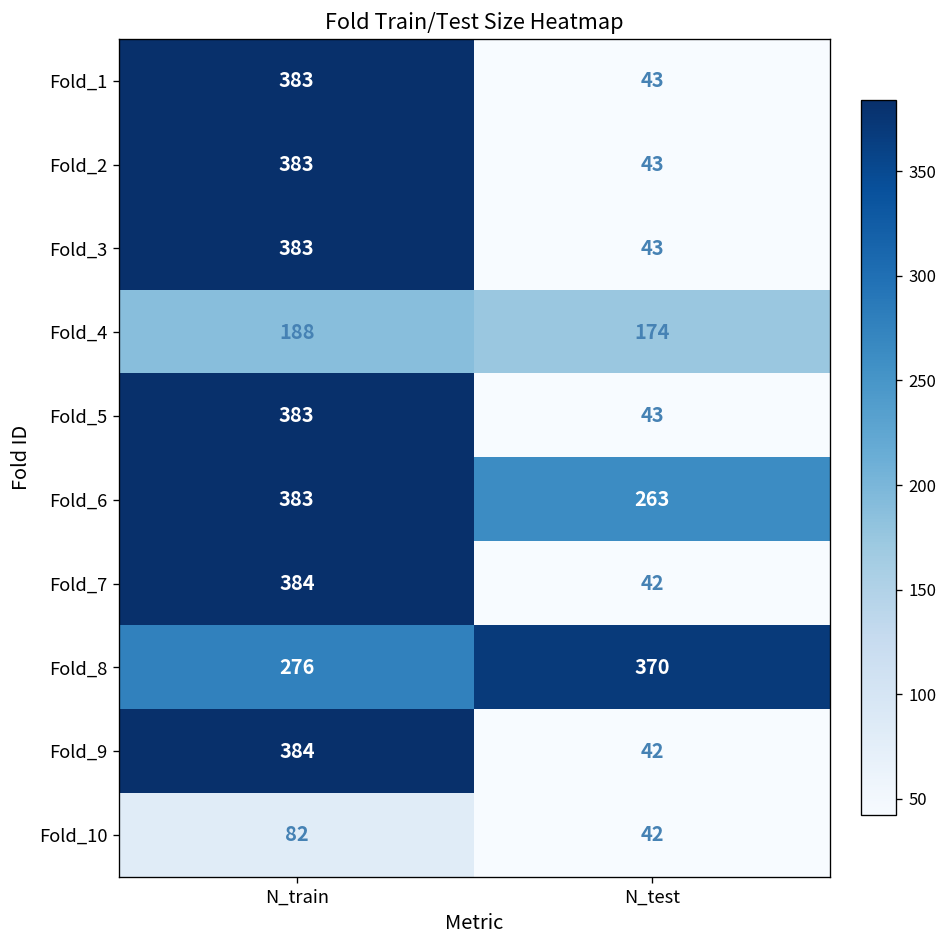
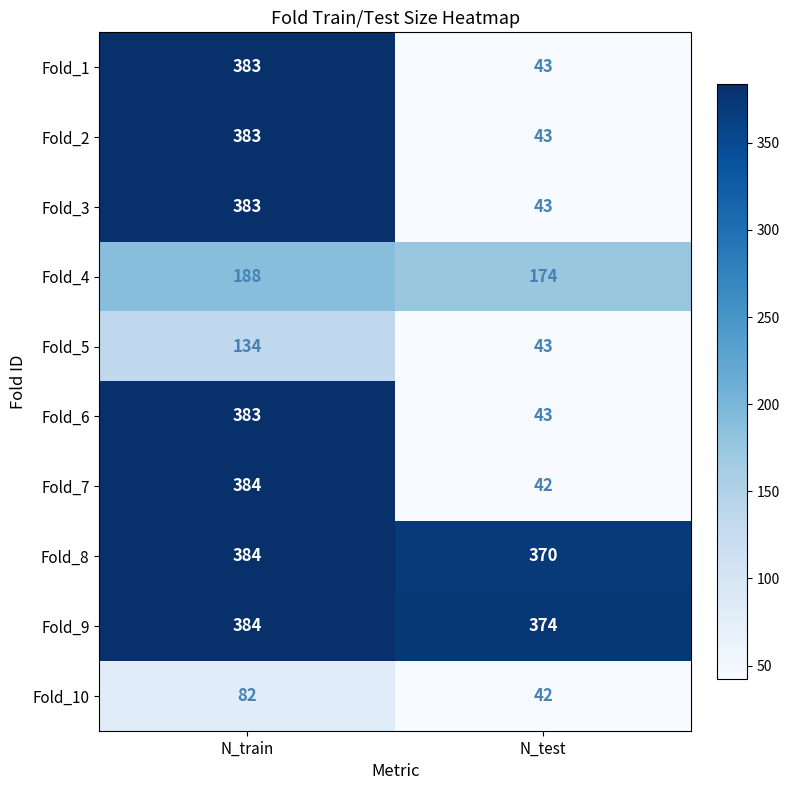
Fold_5, N_train: 383 -> 134
Fold_6, N_test: 263 -> 43
Fold_8, N_train: 276 -> 384
Fold_9, N_test: 42 -> 374
